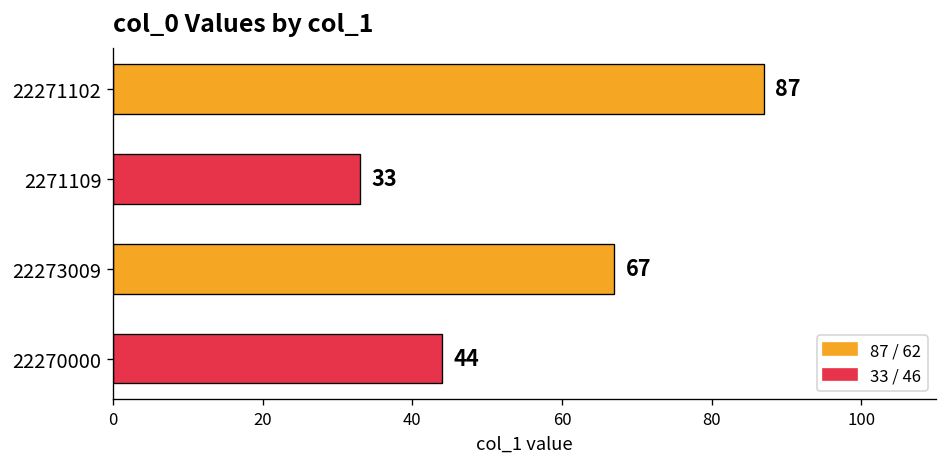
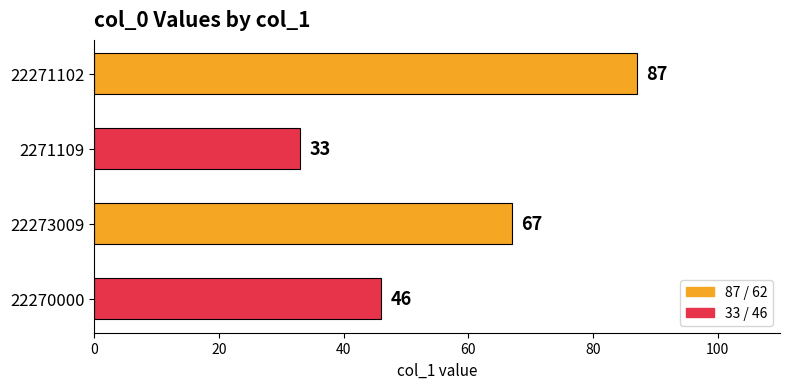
22270000: 44 -> 46
